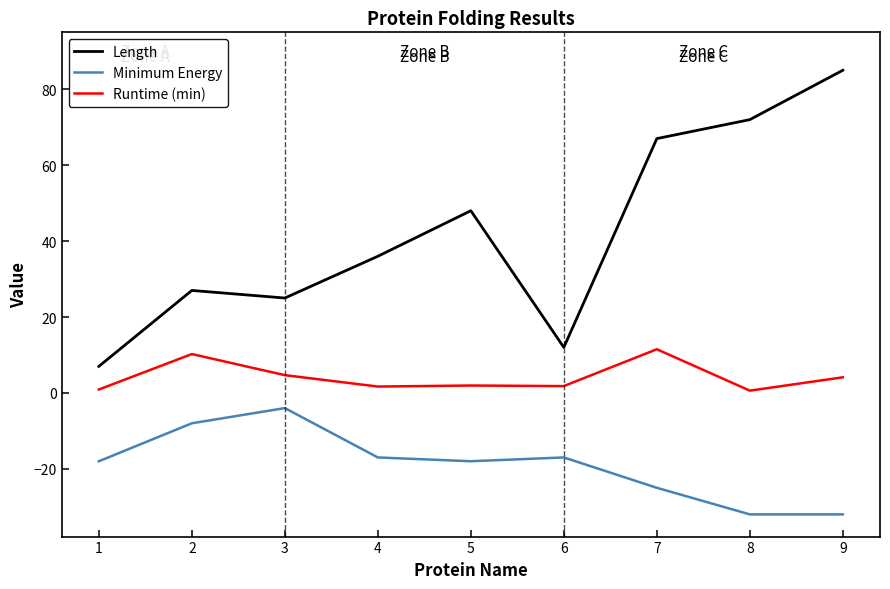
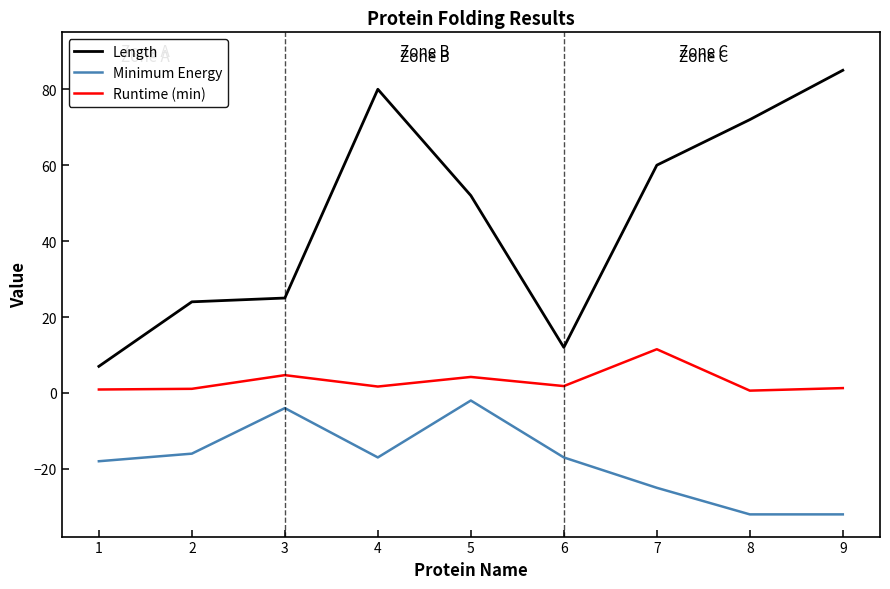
Length, 2: 27 -> 24
Minimum Energy, 2: -8 -> -16
Runtime (min), 2: 10 -> 1
Length, 4: 36 -> 80
Length, 5: 48 -> 52
Minimum Energy, 5: -18 -> -2
Runtime (min), 5: 2 -> 4
Length, 7: 67 -> 60
Runtime (min), 9: 4 -> 1
